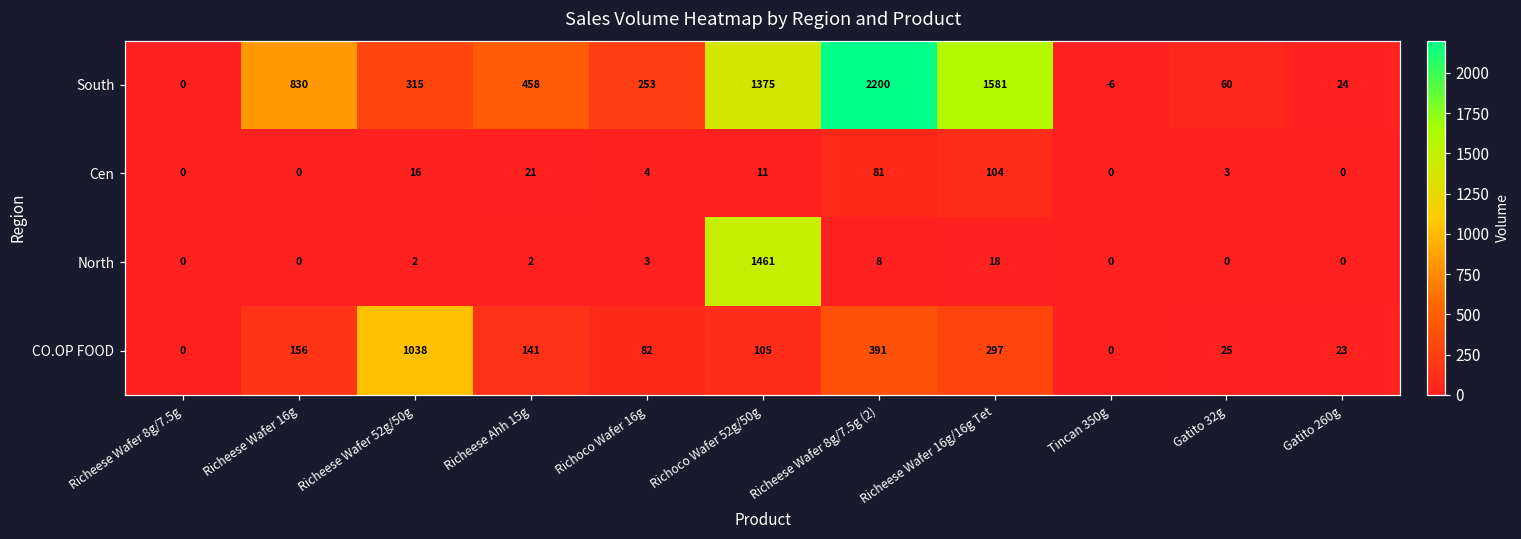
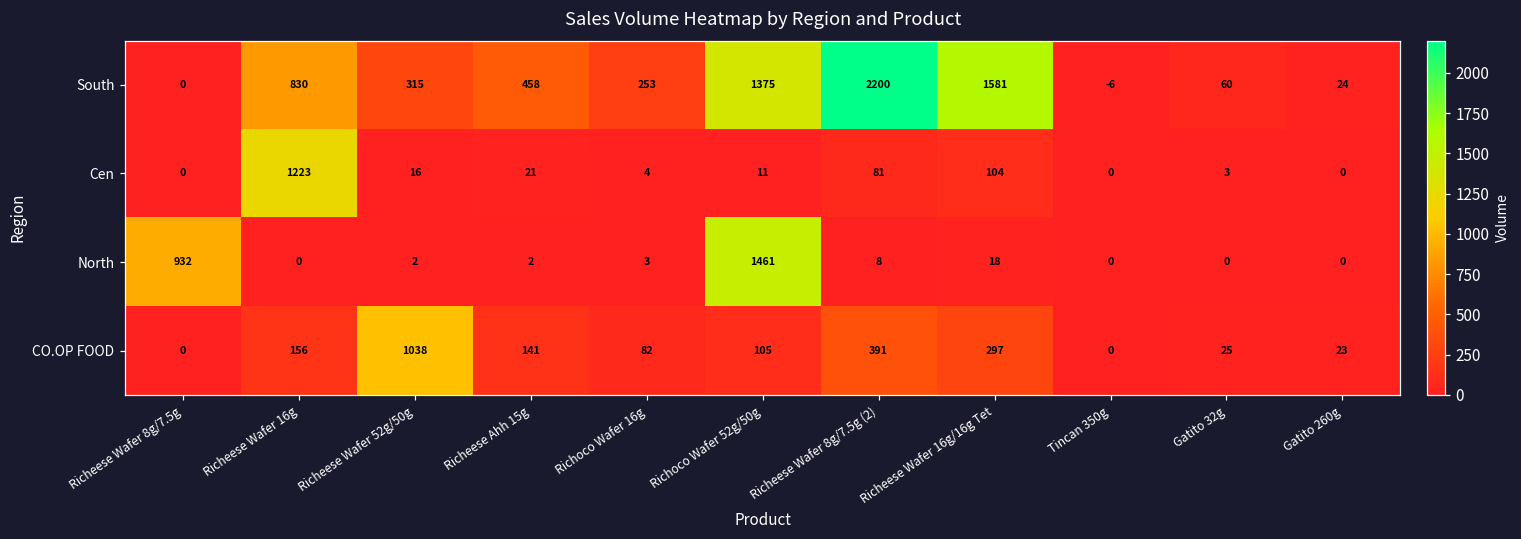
Cen, Richeese Wafer 16g: 0 -> 1223
North, Richeese Wafer 8g/7.5g: 0 -> 932
